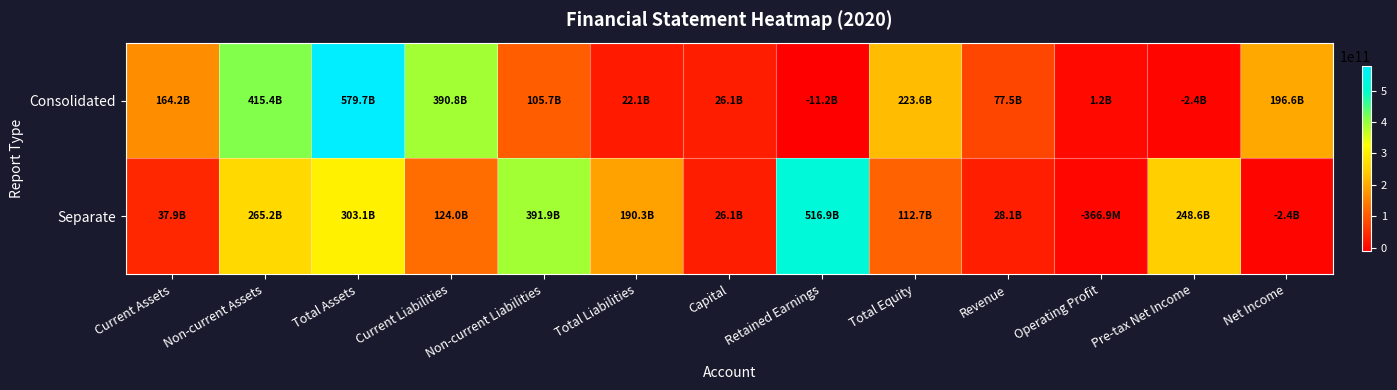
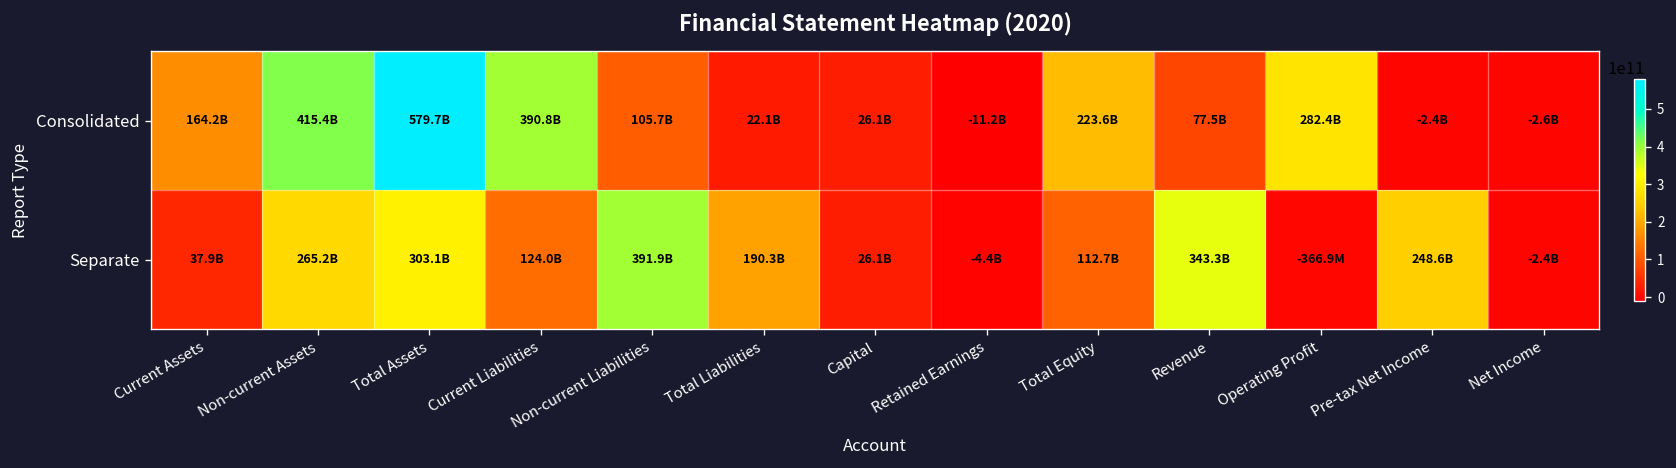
Consolidated, Operating Profit: 1.2B -> 282.4B
Consolidated, Net Income: 196.6B -> -2.6B
Separate, Retained Earnings: 516.9B -> -4.4B
Separate, Revenue: 28.1B -> 343.3B
